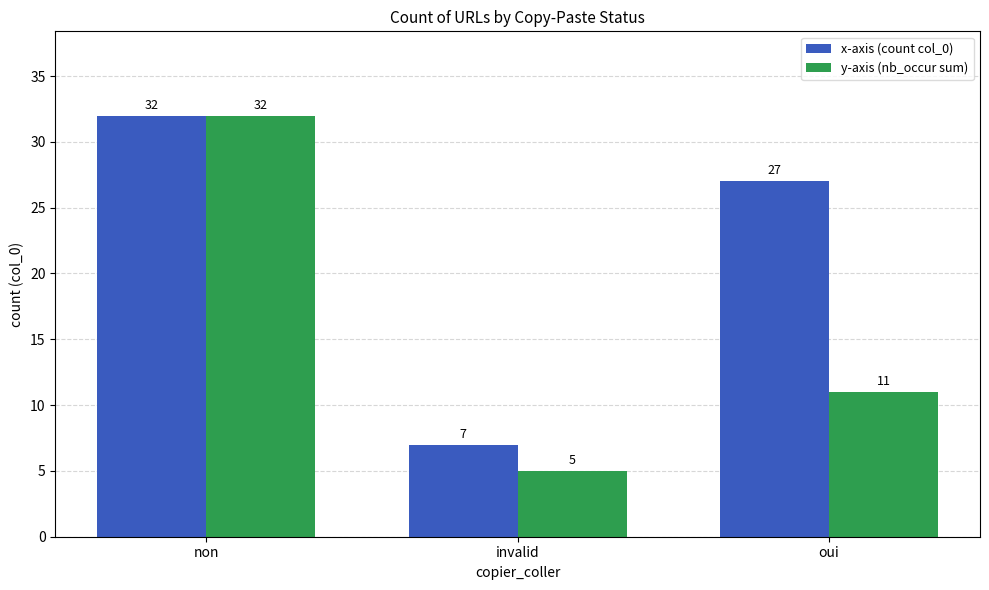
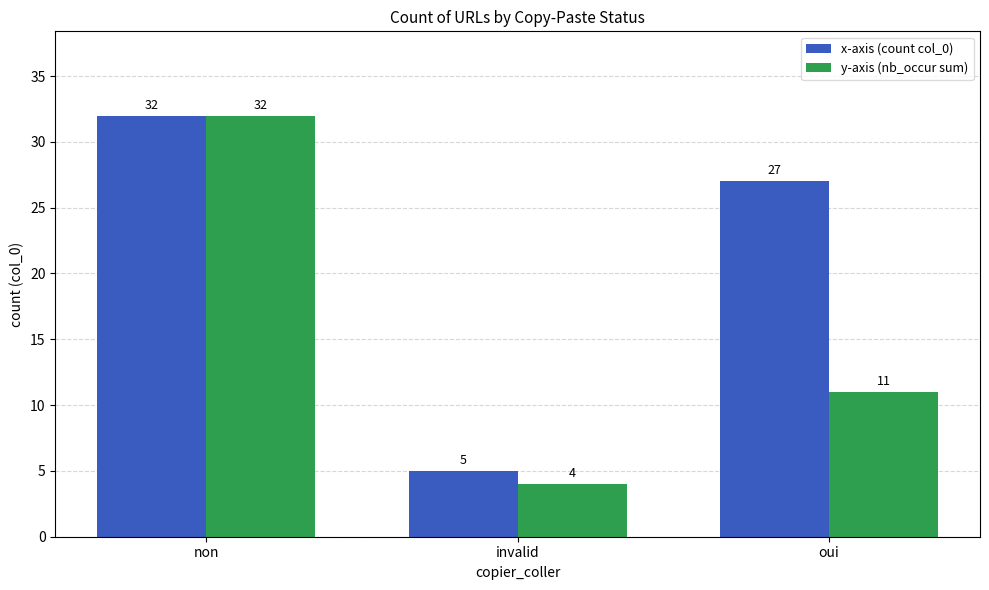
x-axis (count col_0), invalid: 7 -> 5
y-axis (nb_occur sum), invalid: 5 -> 4
